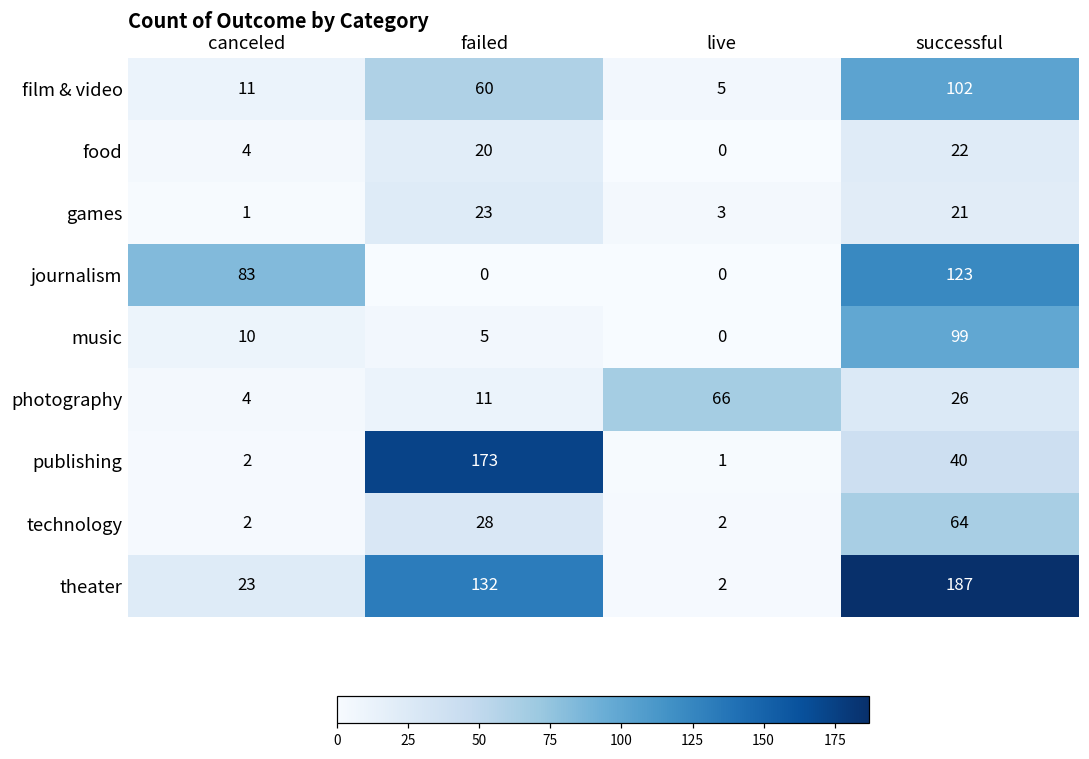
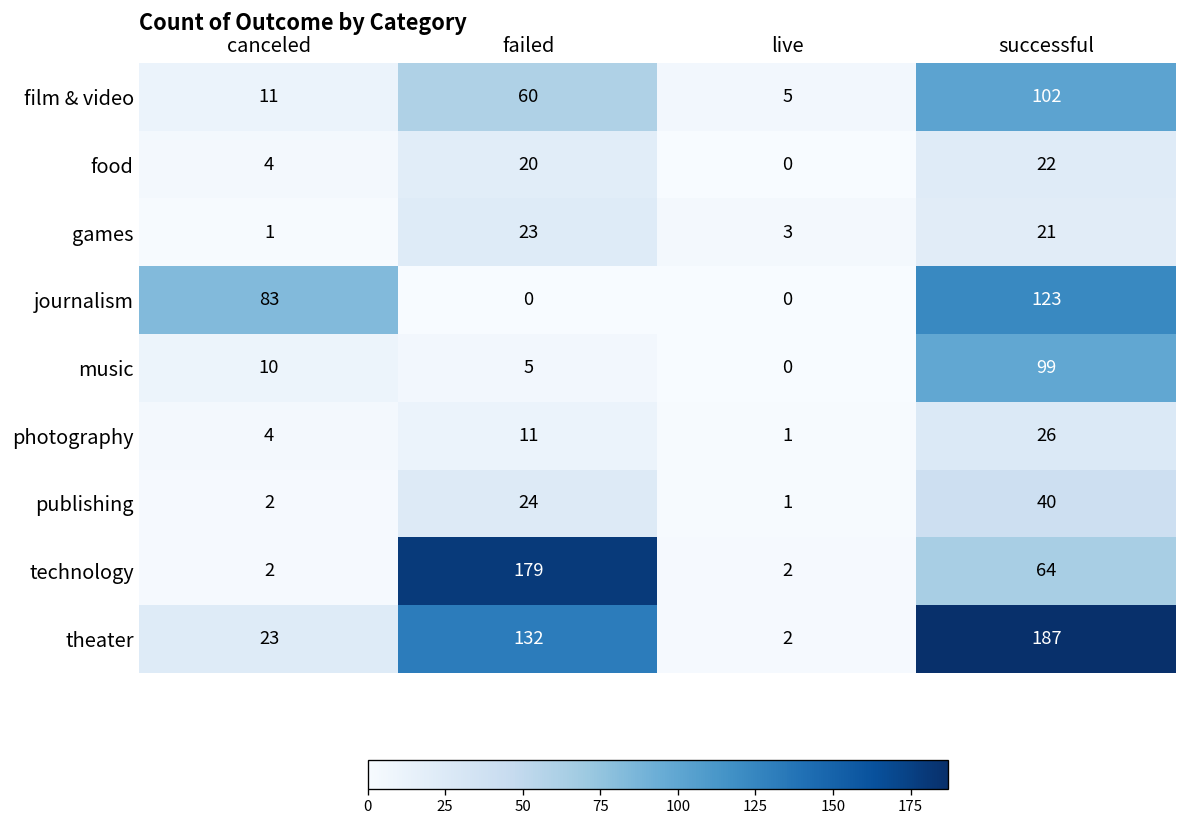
photography, live: 66 -> 1
publishing, failed: 173 -> 24
technology, failed: 28 -> 179
